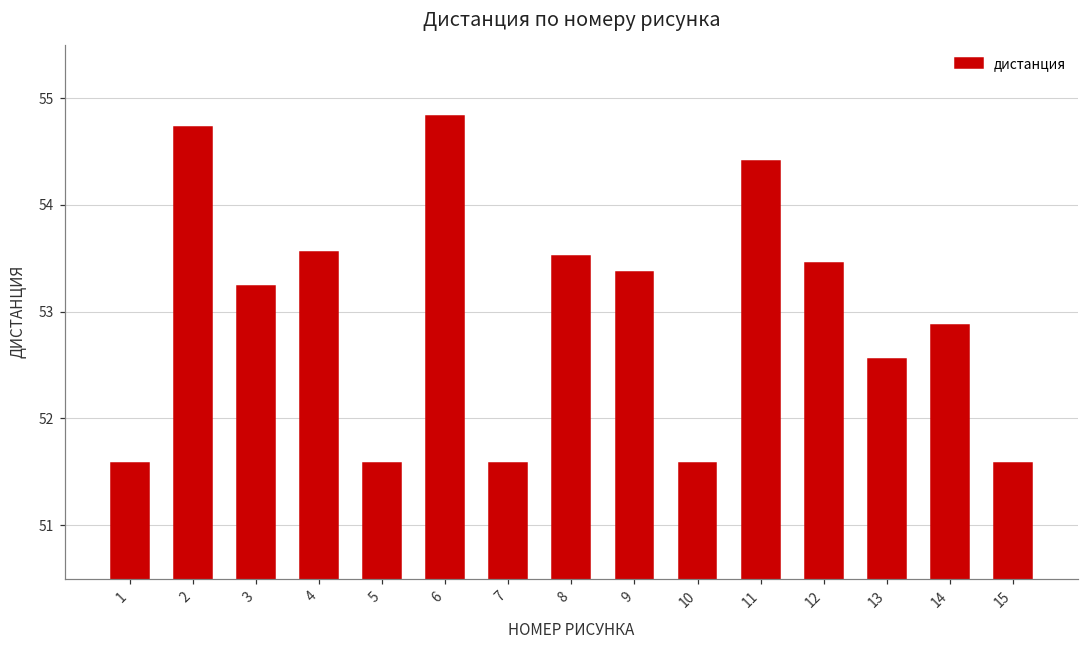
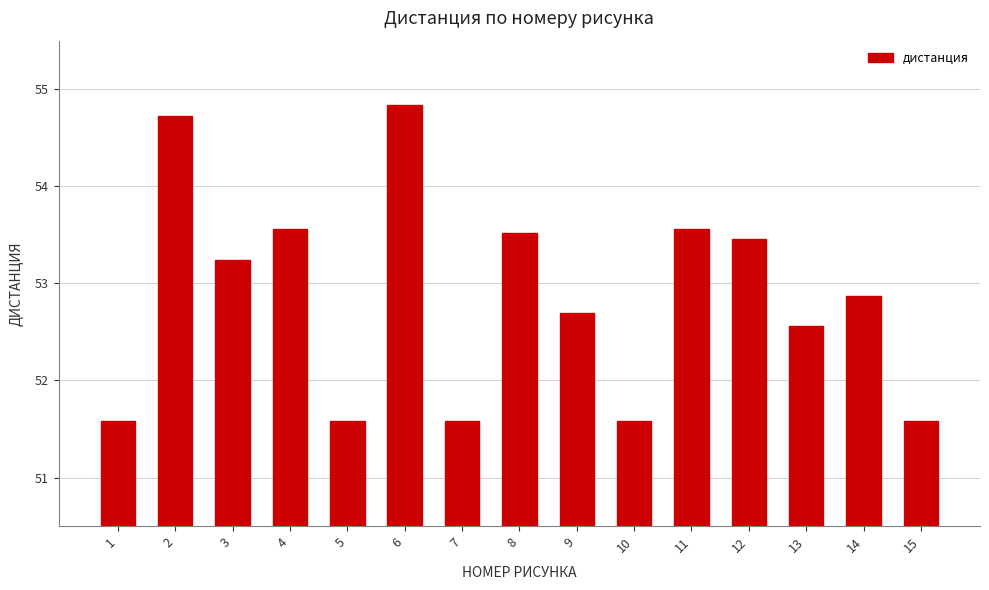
9: 53.4 -> 52.7
11: 54.4 -> 53.6
